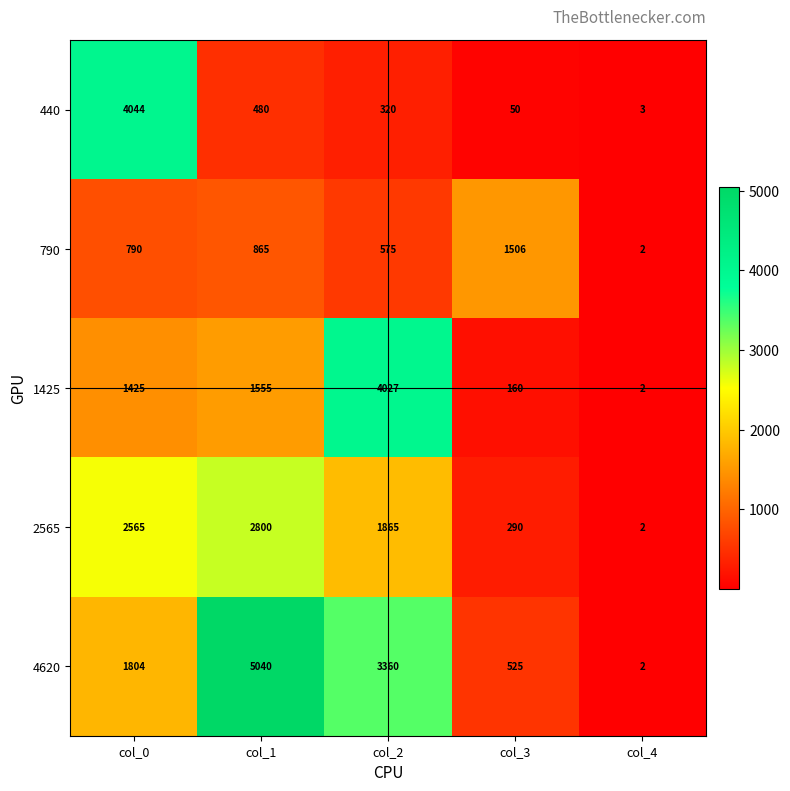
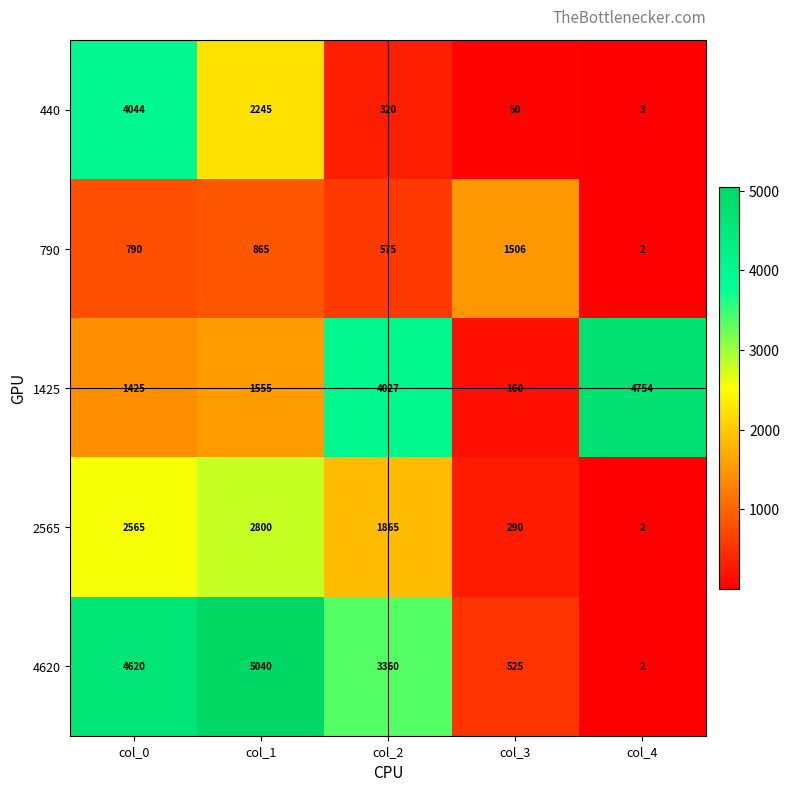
440, col_1: 480 -> 2245
1425, col_4: 2 -> 4754
4620, col_0: 1804 -> 4620
